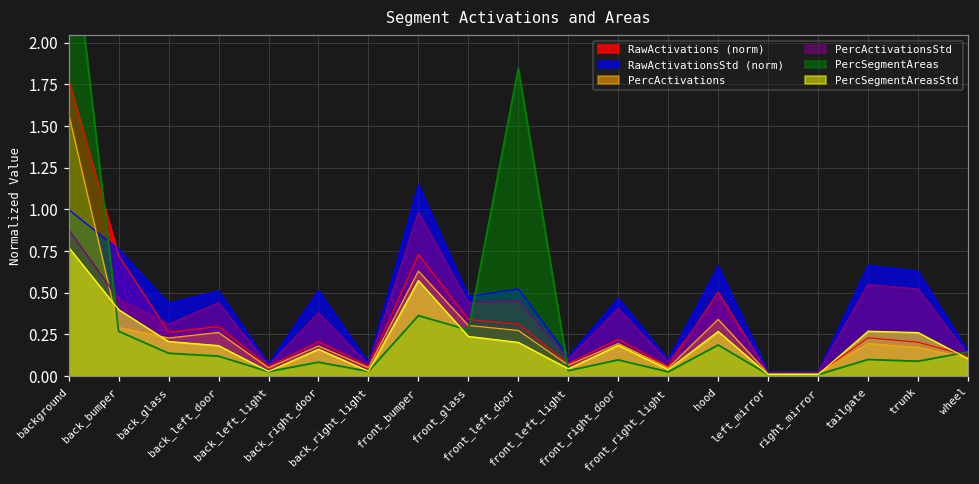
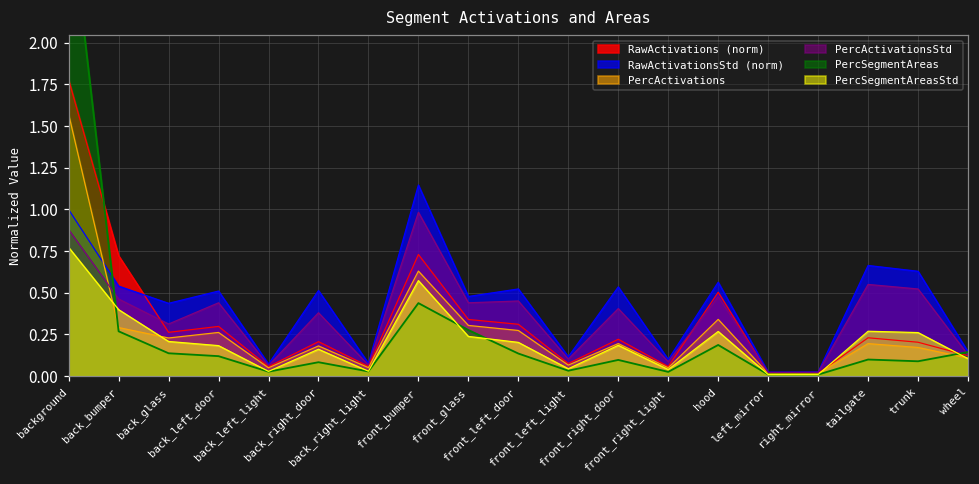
RawActivationsStd (norm), back_bumper: 0.76 -> 0.54
PercSegmentAreas, front_bumper: 0.36 -> 0.44
PercSegmentAreas, front_left_door: 1.85 -> 0.14
RawActivationsStd (norm), front_right_door: 0.47 -> 0.54
RawActivationsStd (norm), hood: 0.66 -> 0.56
